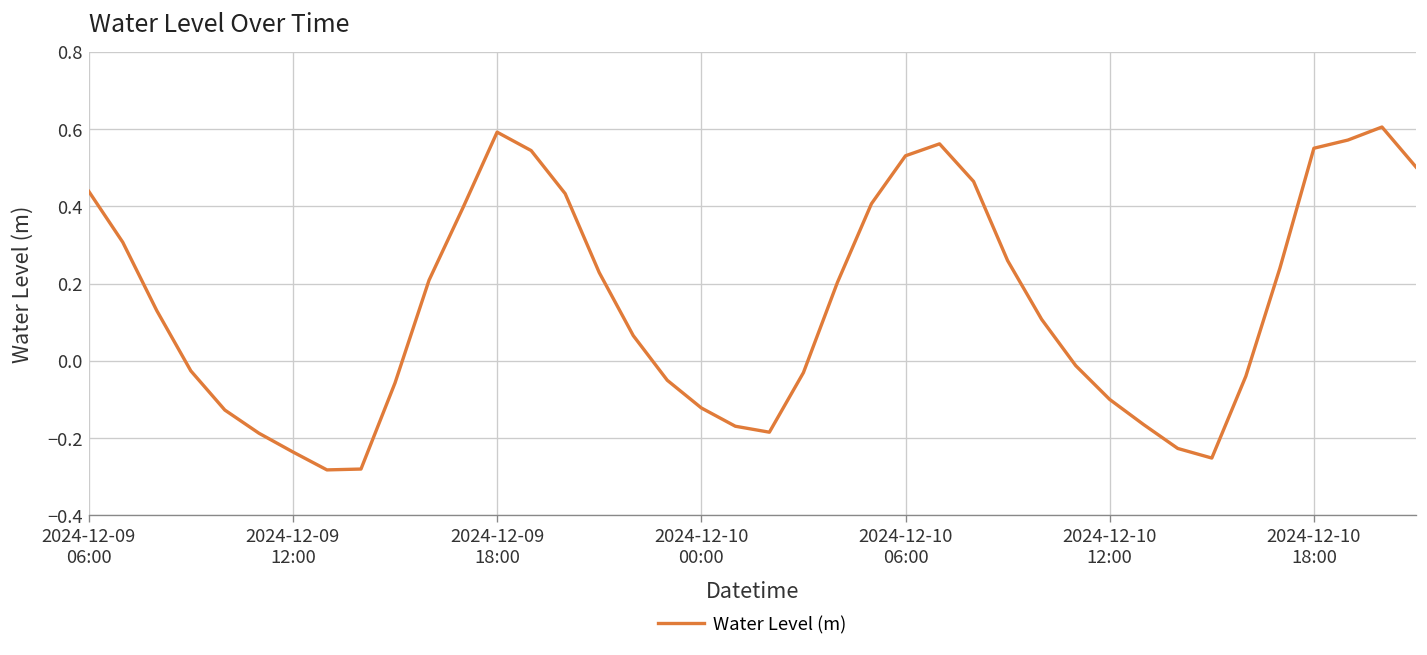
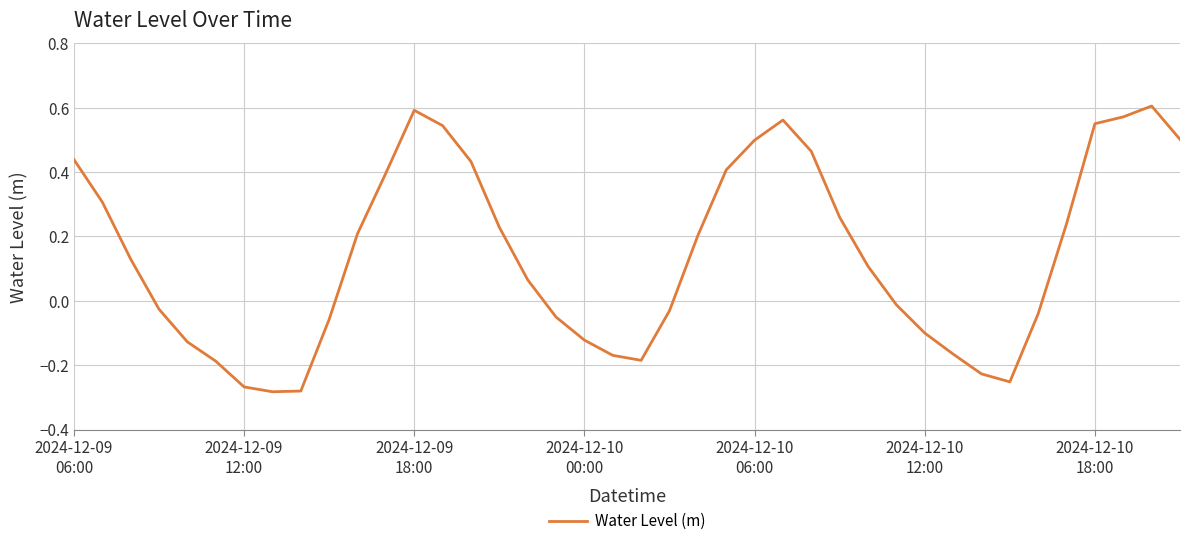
2024-12-09 12:00: -0.24 -> -0.27
2024-12-10 06:00: 0.53 -> 0.50
